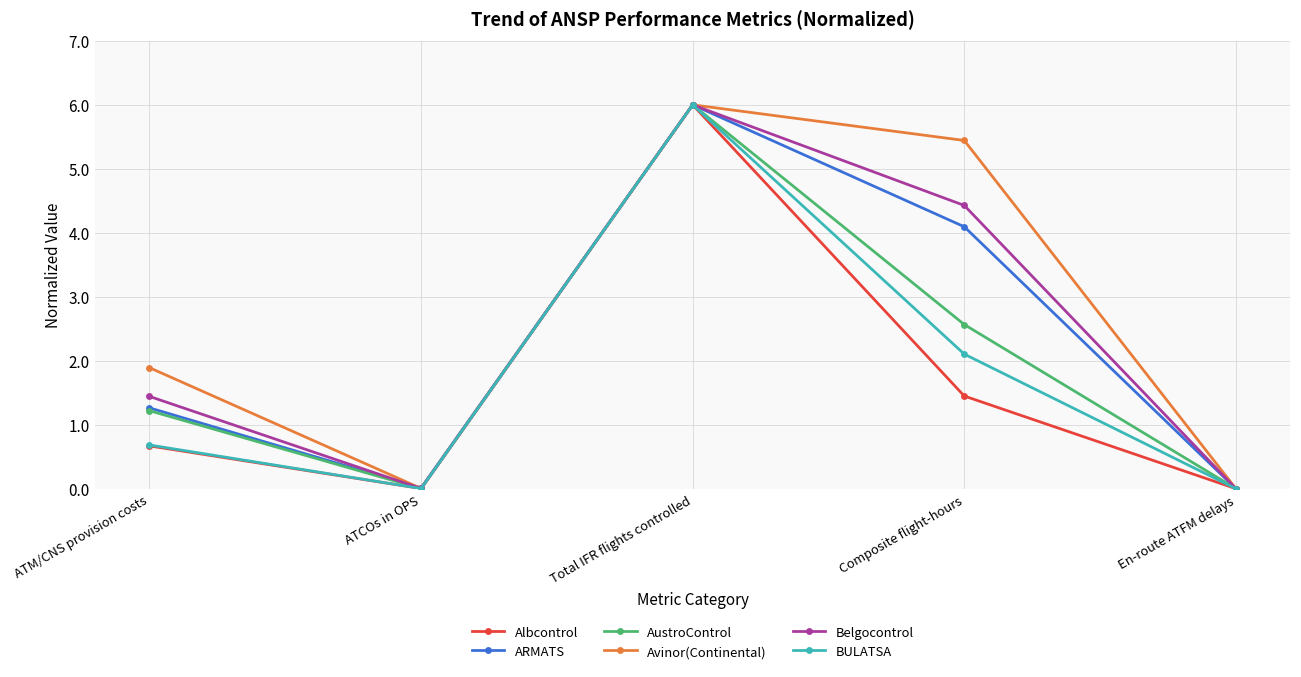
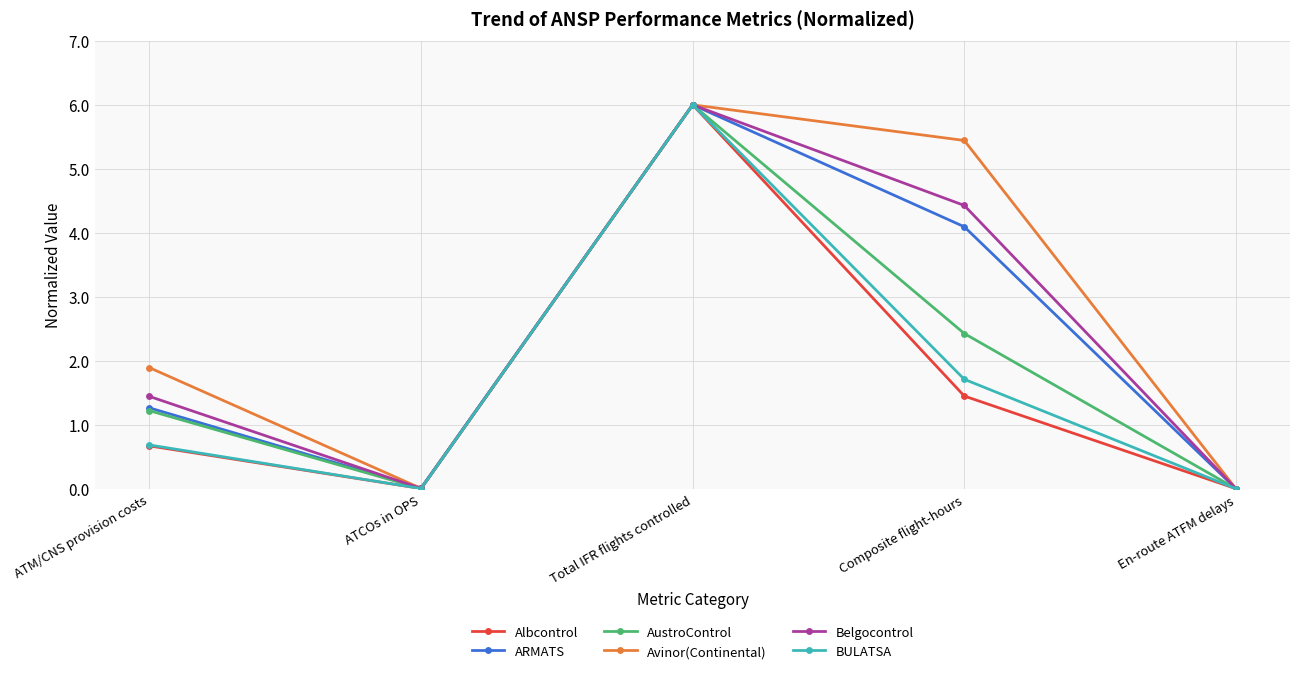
AustroControl, Composite flight-hours: 2.6 -> 2.4
BULATSA, Composite flight-hours: 2.1 -> 1.7
